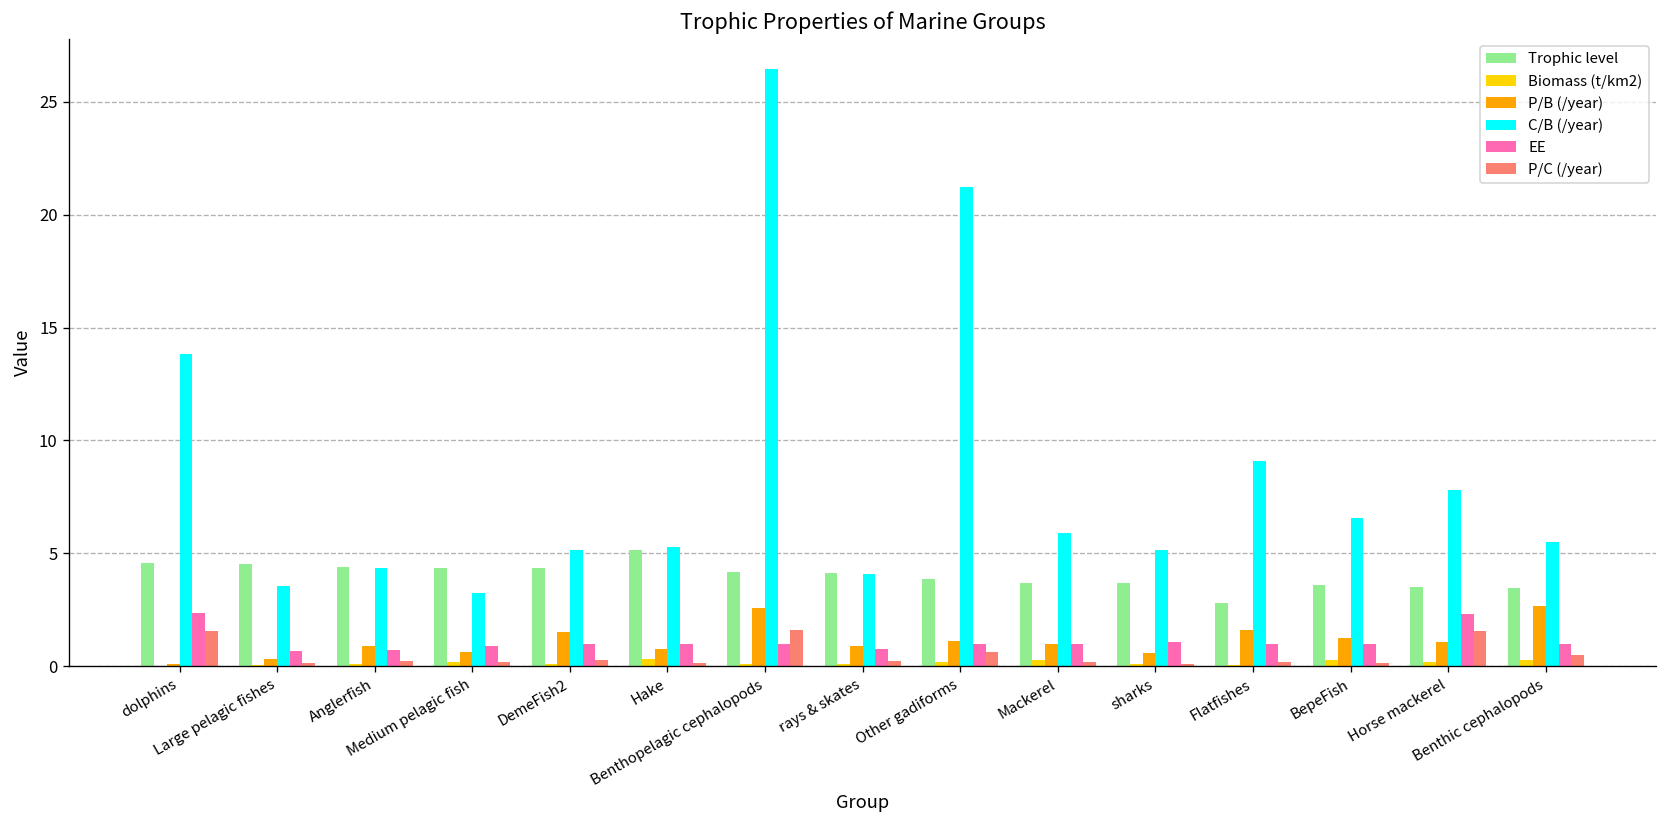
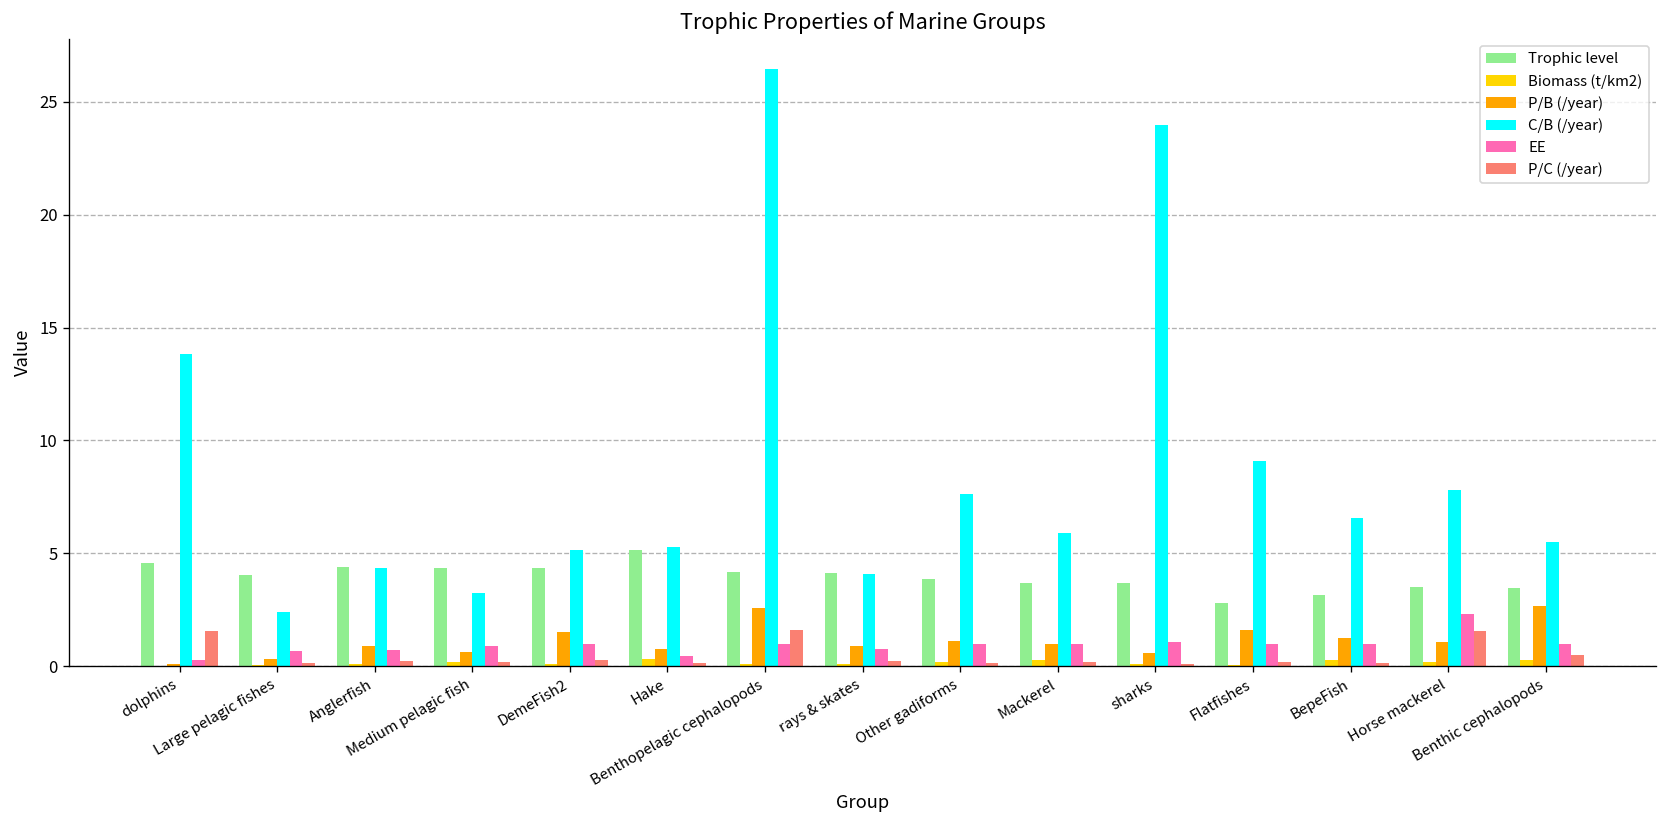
EE, dolphins: 2.4 -> 0.3
Trophic level, Large pelagic fishes: 4.5 -> 4.0
C/B (/year), Large pelagic fishes: 3.6 -> 2.4
EE, Hake: 1.0 -> 0.5
C/B (/year), Other gadiforms: 21.2 -> 7.6
P/C (/year), Other gadiforms: 0.6 -> 0.1
C/B (/year), sharks: 5.2 -> 24.0
Trophic level, BepeFish: 3.6 -> 3.2
